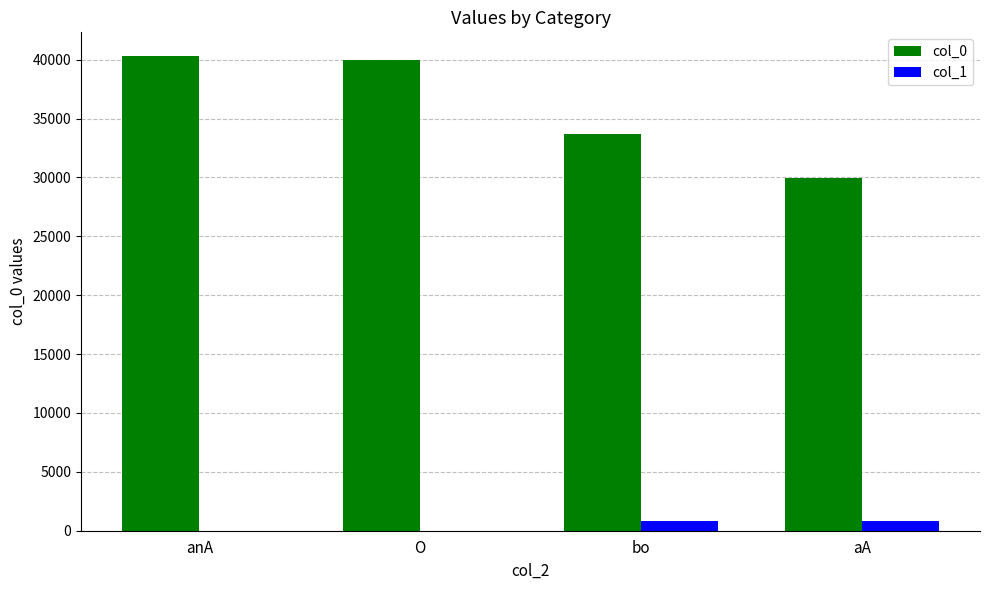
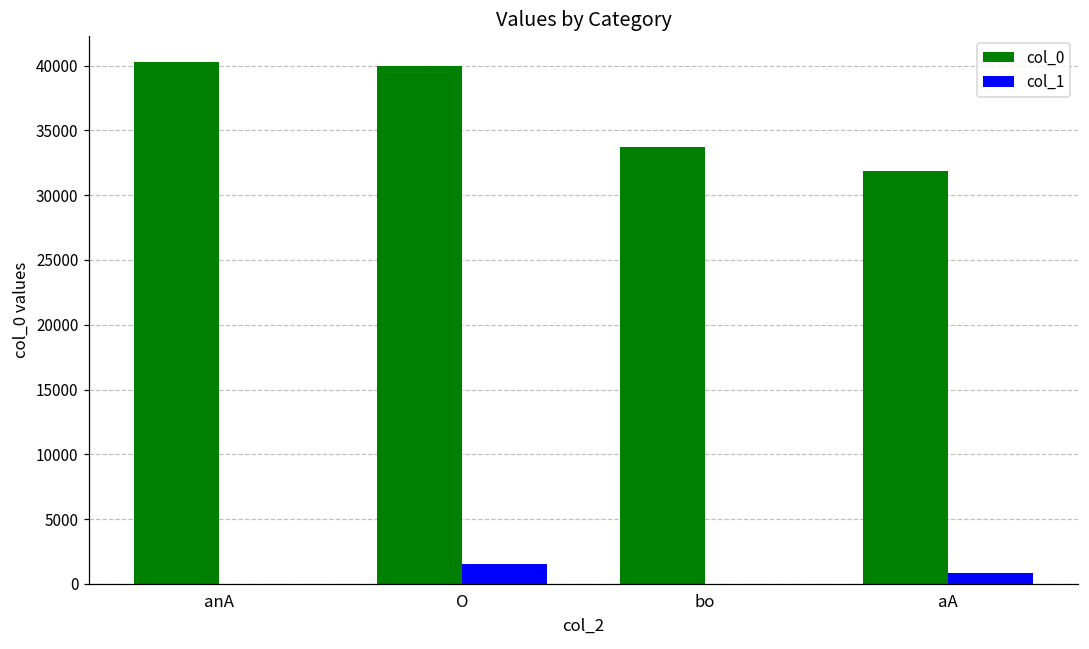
col_1, O: 0 -> 1500
col_1, bo: 800 -> 0
col_0, aA: 30000 -> 31900
